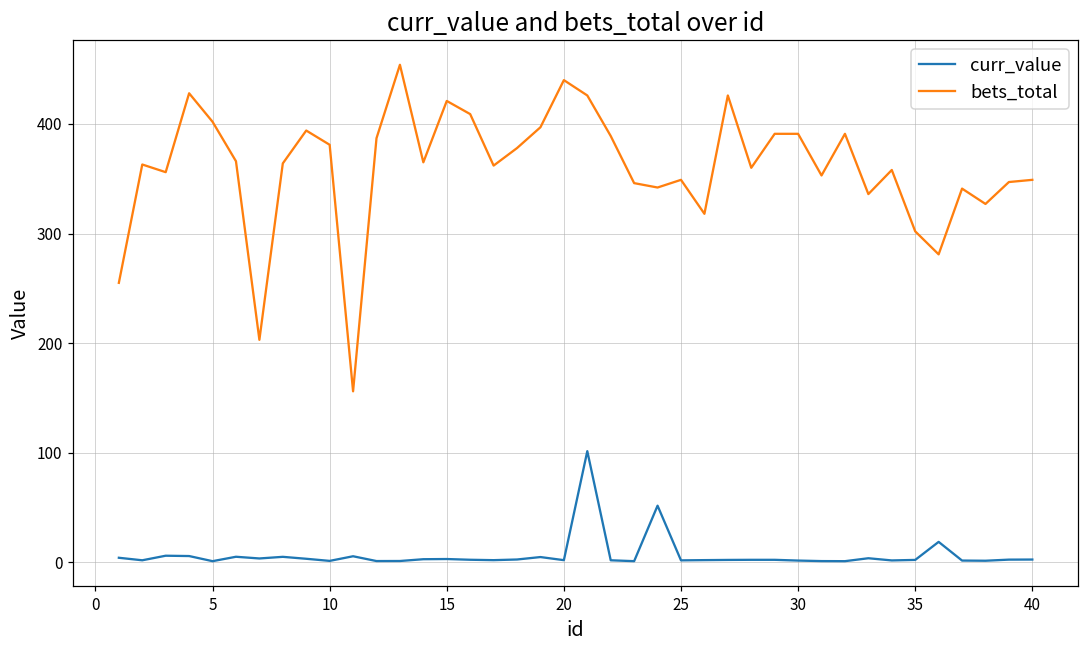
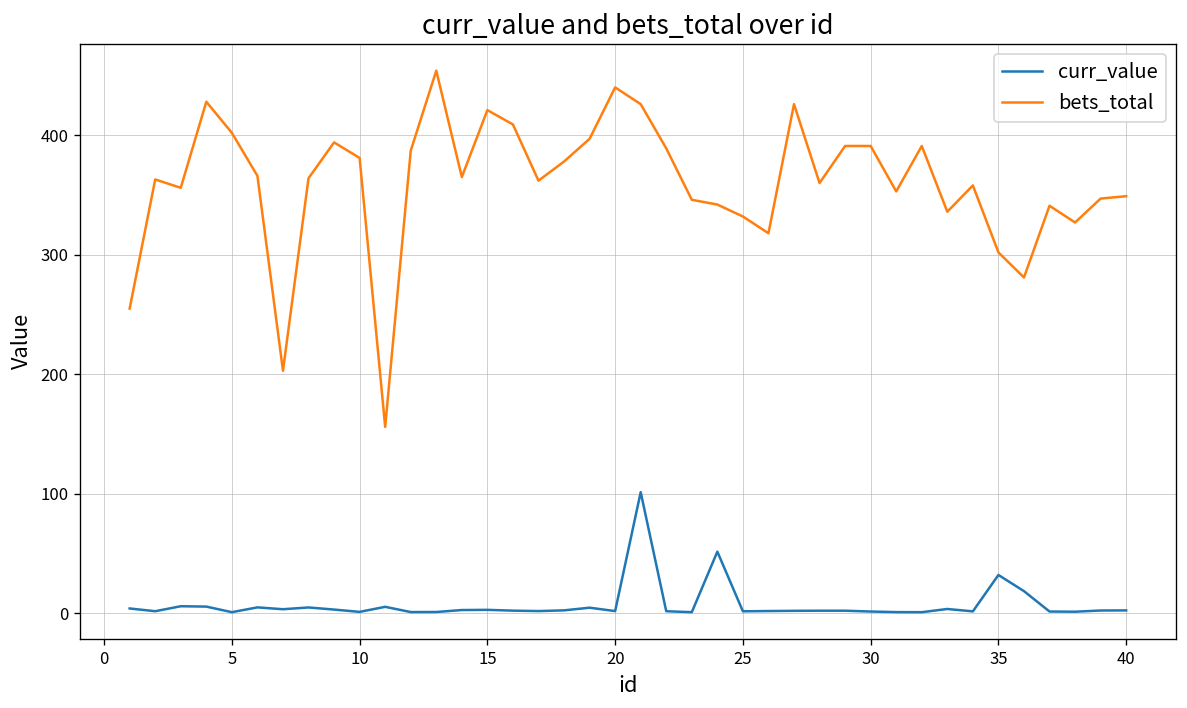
bets_total, 25: 350 -> 330
curr_value, 35: 0 -> 30
